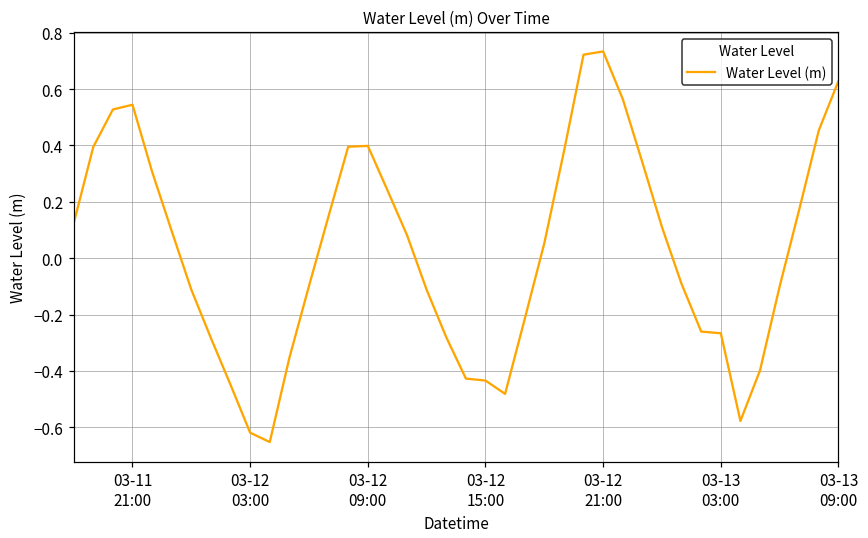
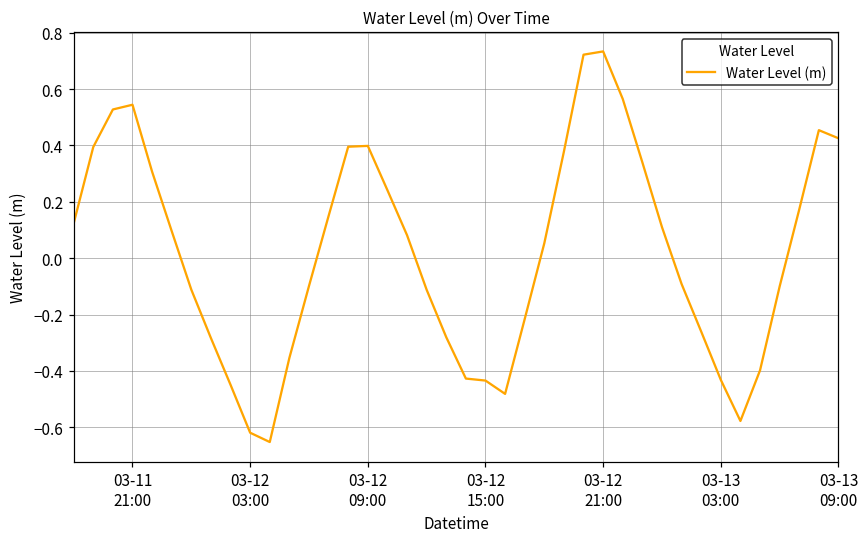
03-13 03:00: -0.27 -> -0.43
03-13 09:00: 0.63 -> 0.43
